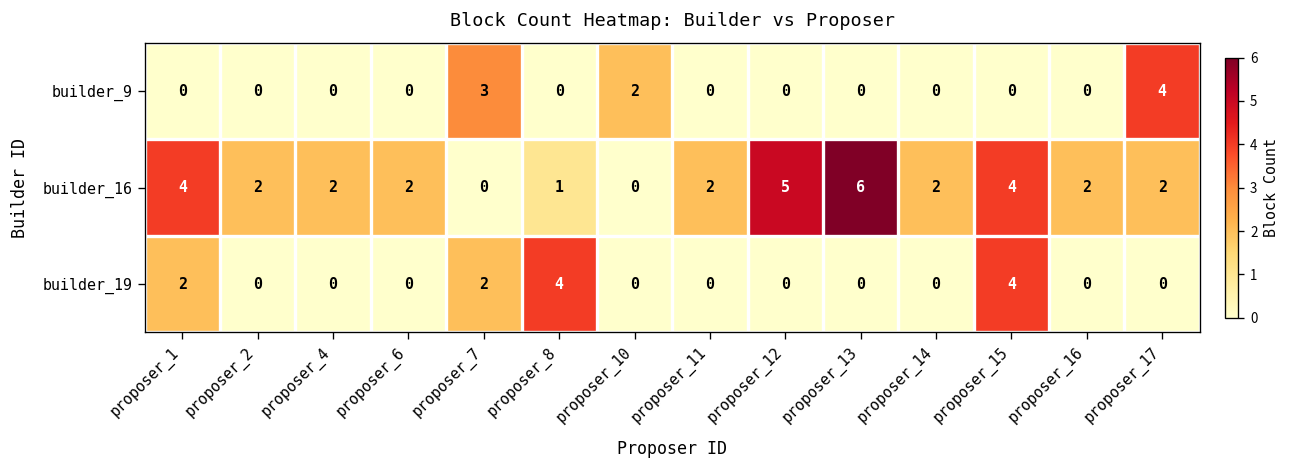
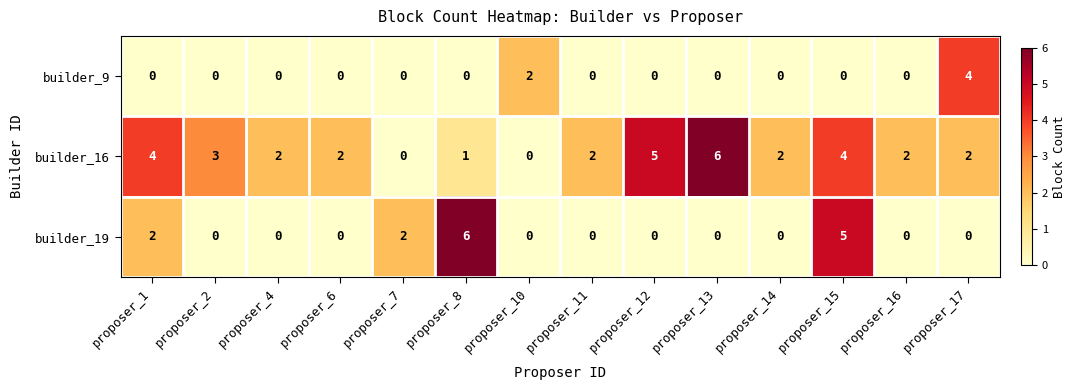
builder_9, proposer_7: 3 -> 0
builder_16, proposer_2: 2 -> 3
builder_19, proposer_8: 4 -> 6
builder_19, proposer_15: 4 -> 5
